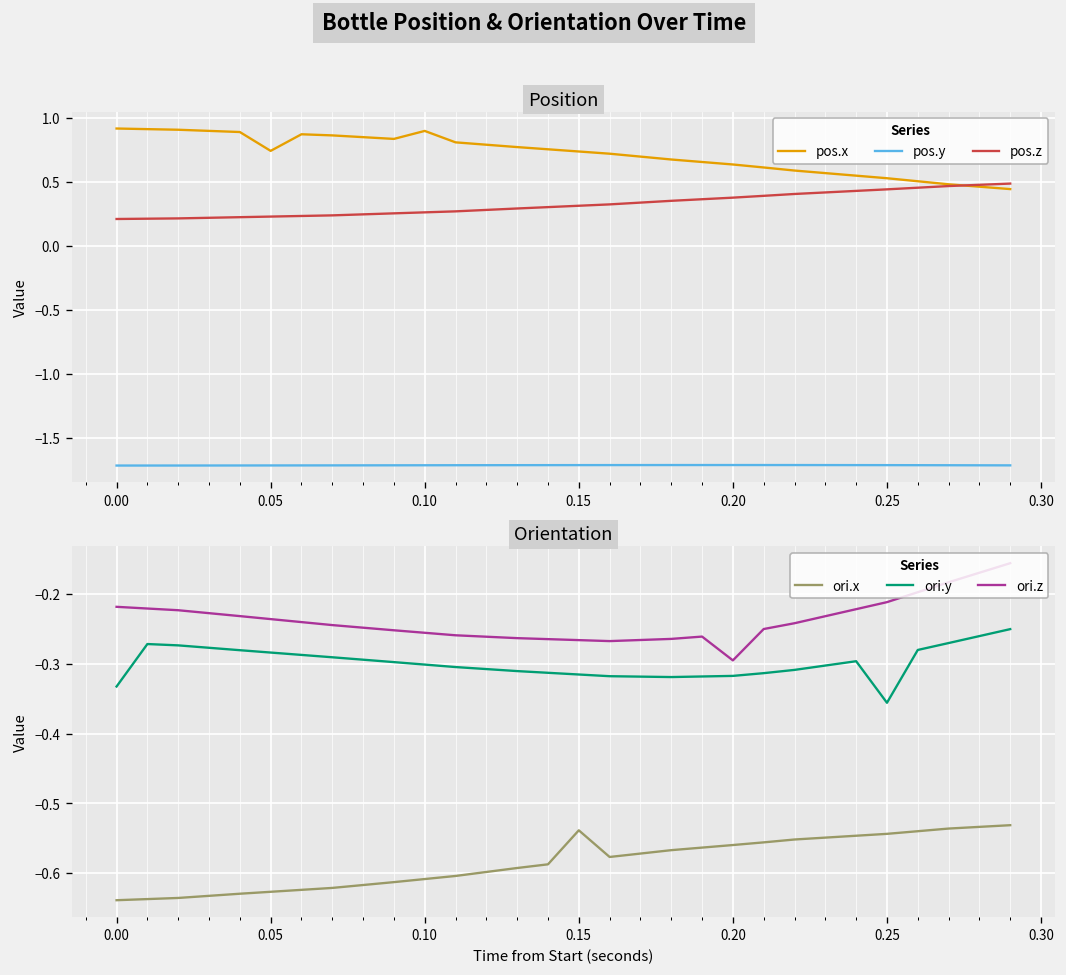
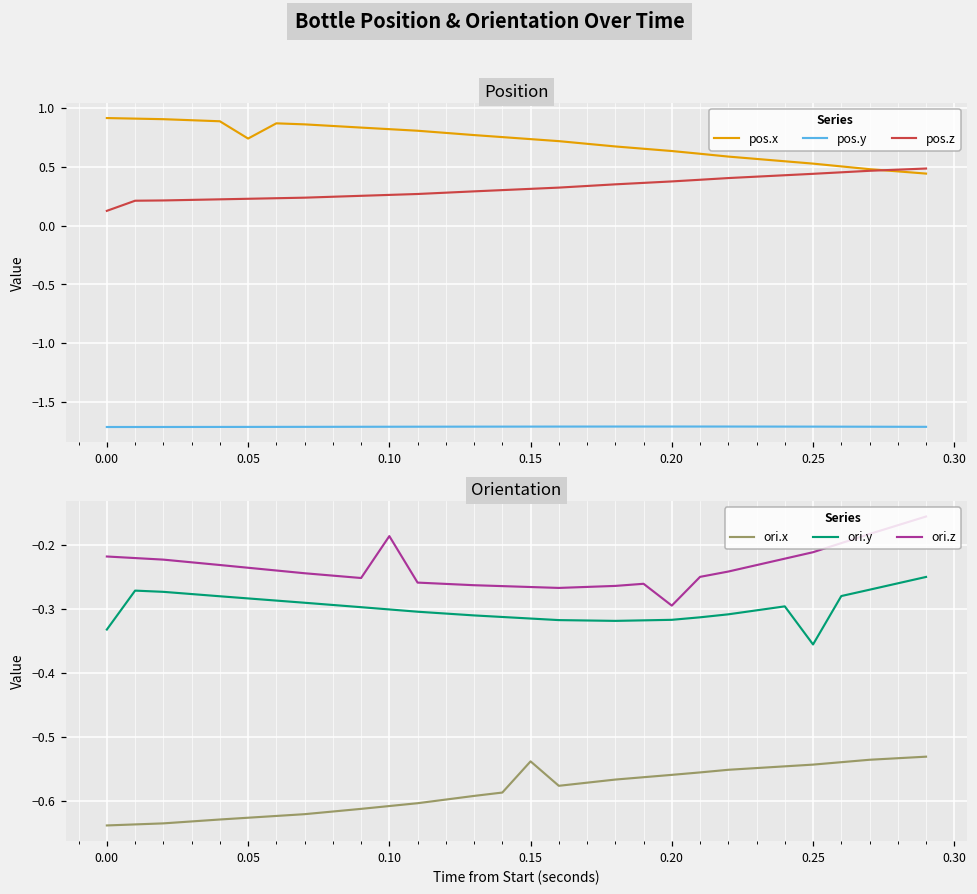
Position, pos.z, 0.00: 0.21 -> 0.13
Position, pos.x, 0.10: 0.90 -> 0.82
Orientation, ori.z, 0.10: -0.26 -> -0.19
